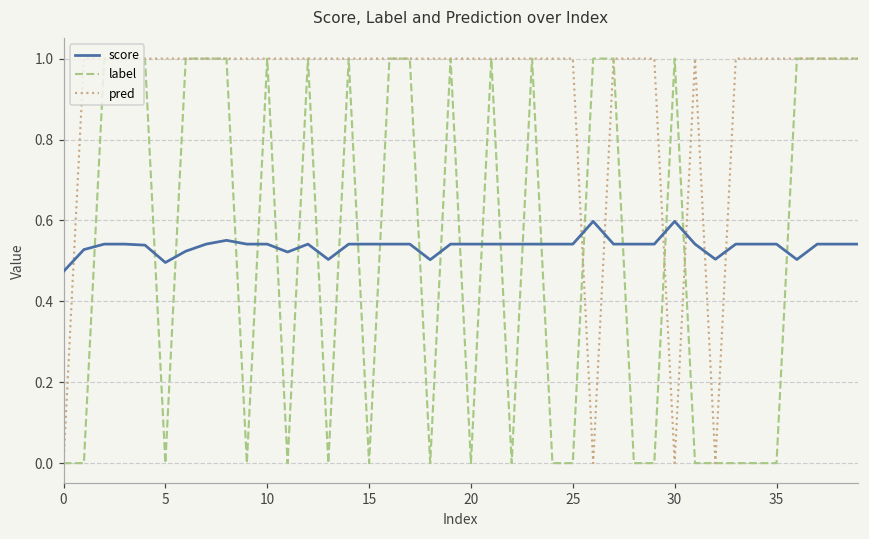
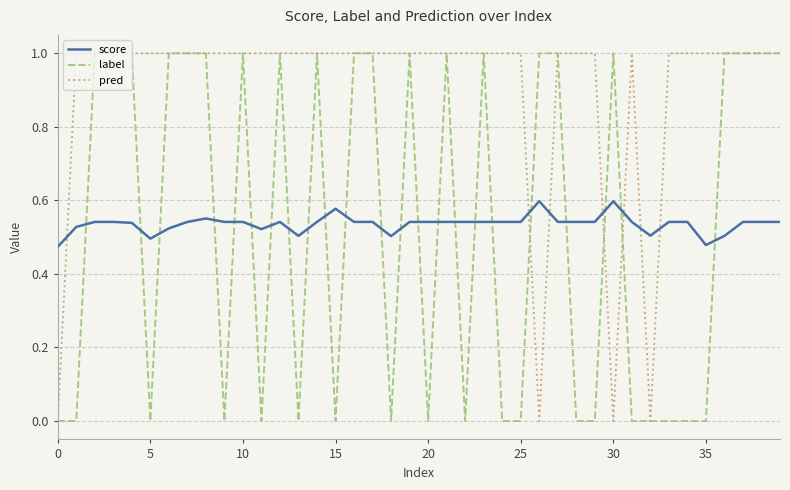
score, 15: 0.54 -> 0.58
score, 35: 0.54 -> 0.48
